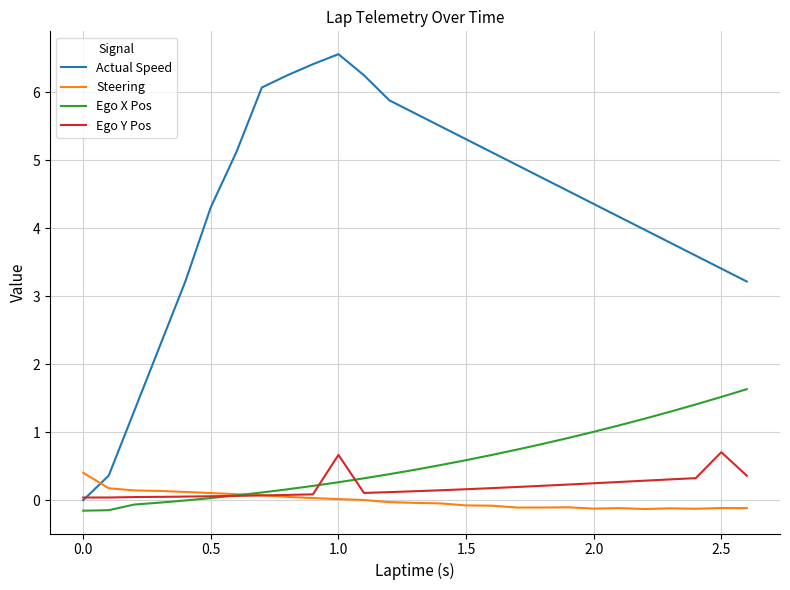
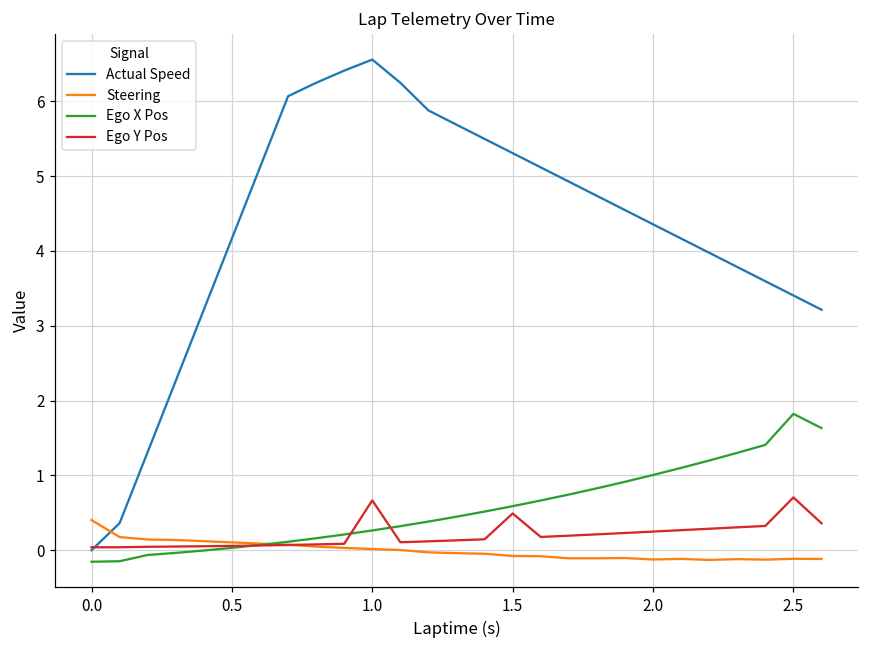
Actual Speed, 0.5: 4.3 -> 4.2
Ego Y Pos, 1.5: 0.2 -> 0.5
Ego X Pos, 2.5: 1.5 -> 1.8
